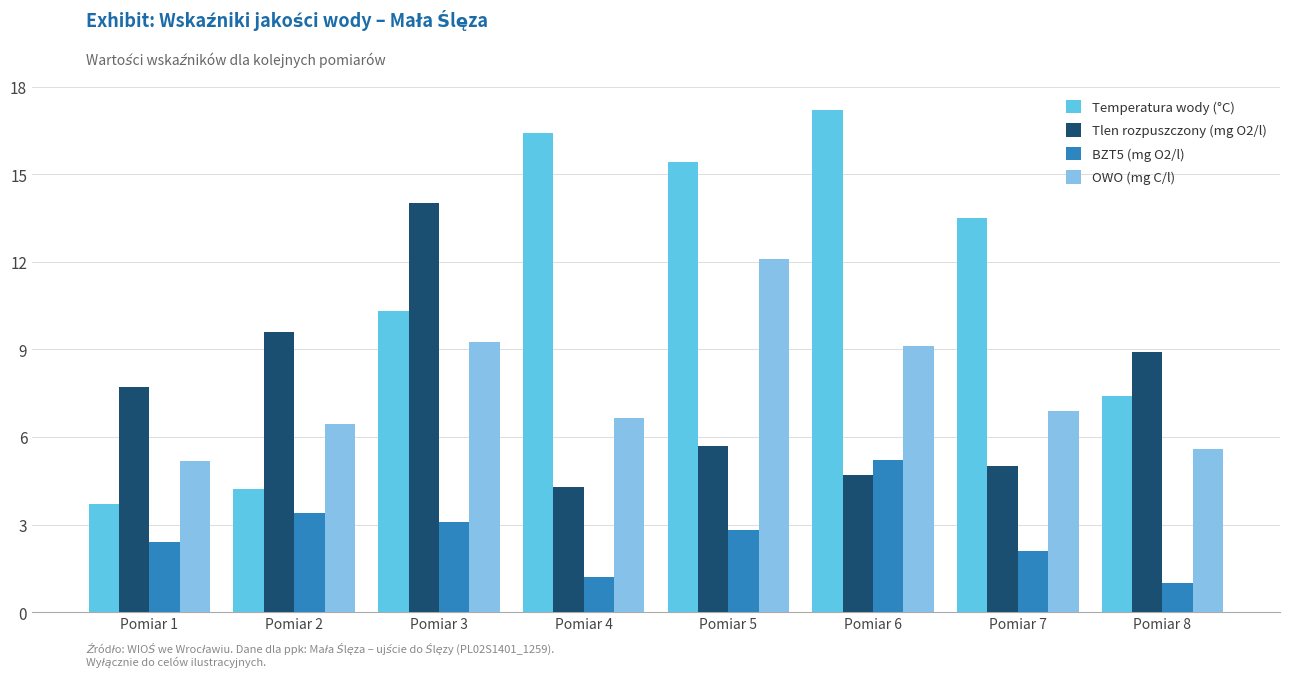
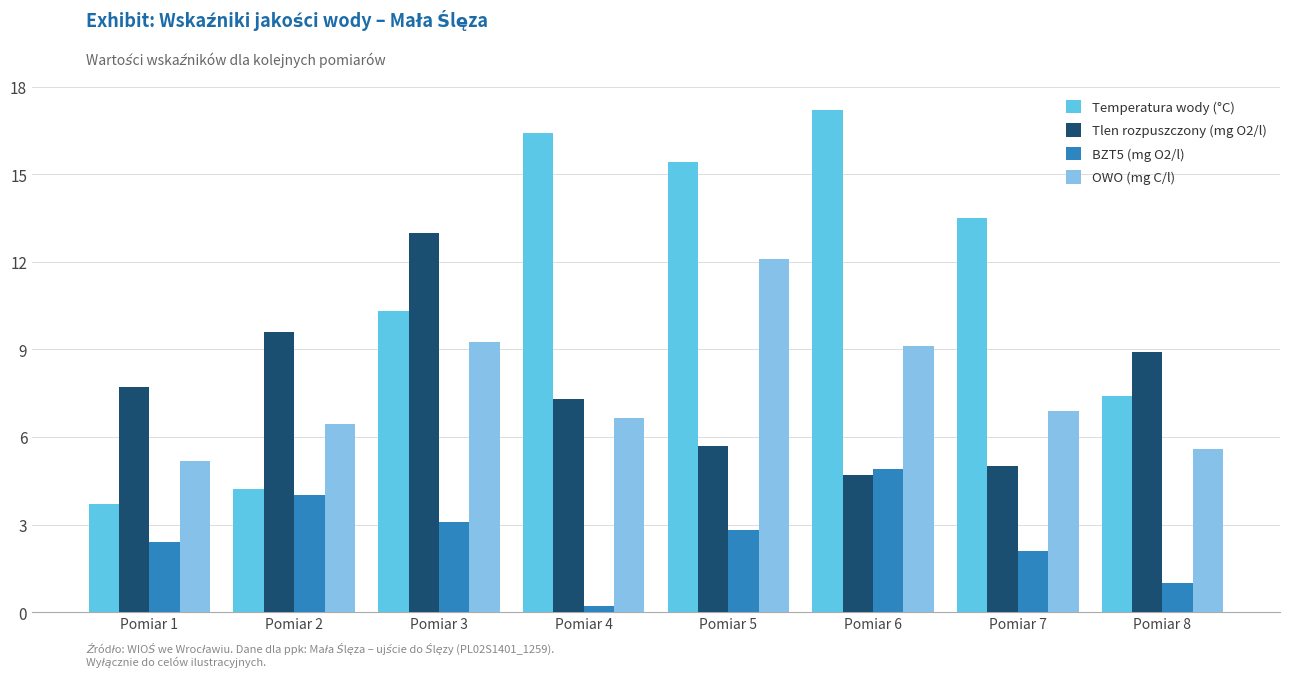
BZT5 (mg O2/l), Pomiar 2: 3.4 -> 4.0
Tlen rozpuszczony (mg O2/l), Pomiar 3: 14 -> 13
Tlen rozpuszczony (mg O2/l), Pomiar 4: 4.3 -> 7.3
BZT5 (mg O2/l), Pomiar 4: 1.2 -> 0.2
BZT5 (mg O2/l), Pomiar 6: 5.2 -> 4.9
